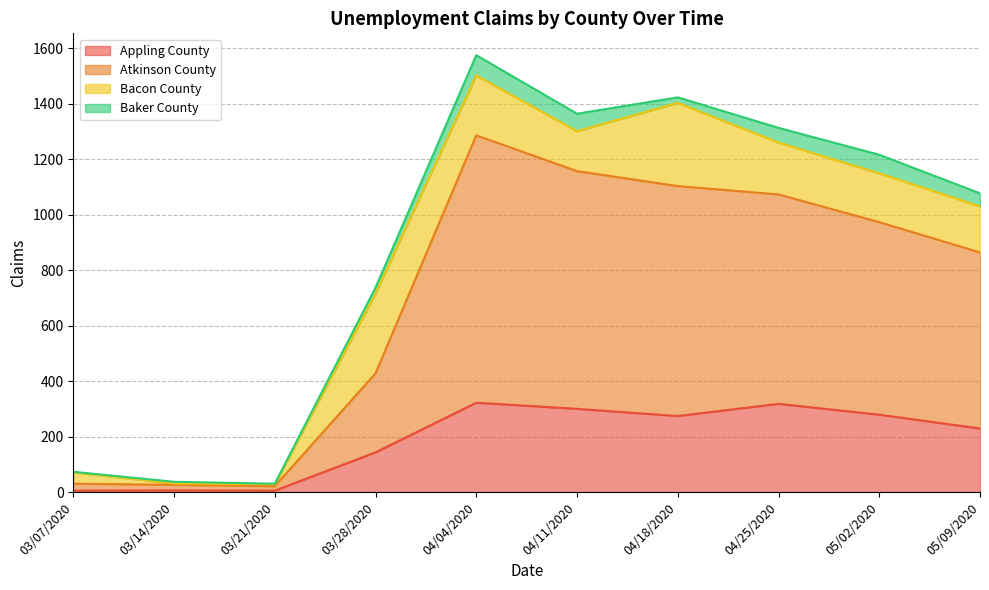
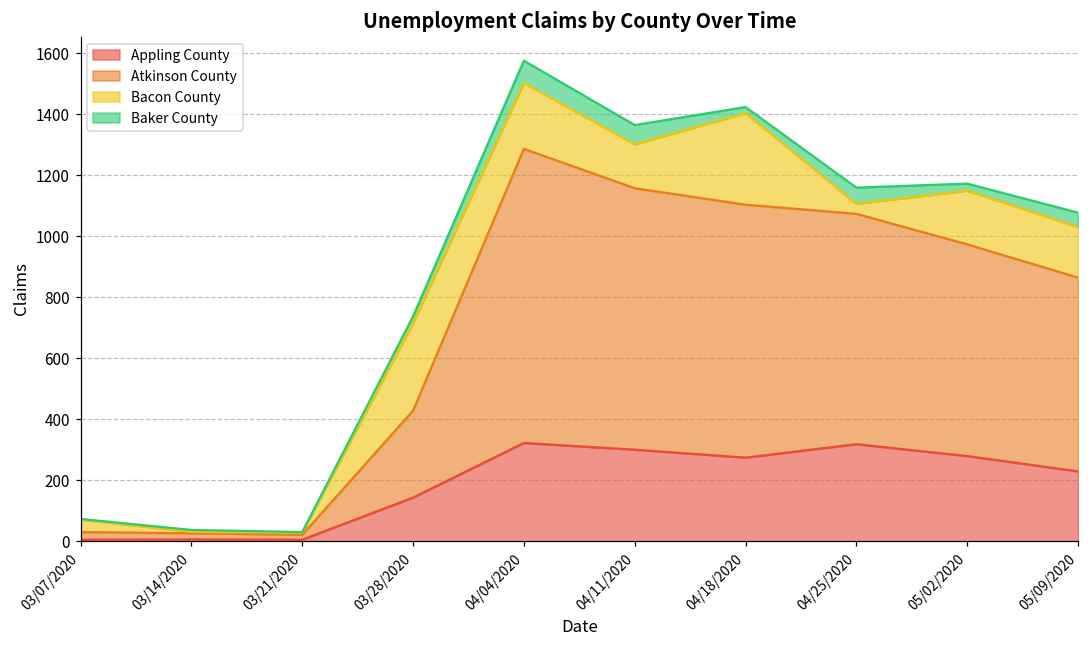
Bacon County, 04/25/2020: 190 -> 30
Baker County, 05/02/2020: 70 -> 20
